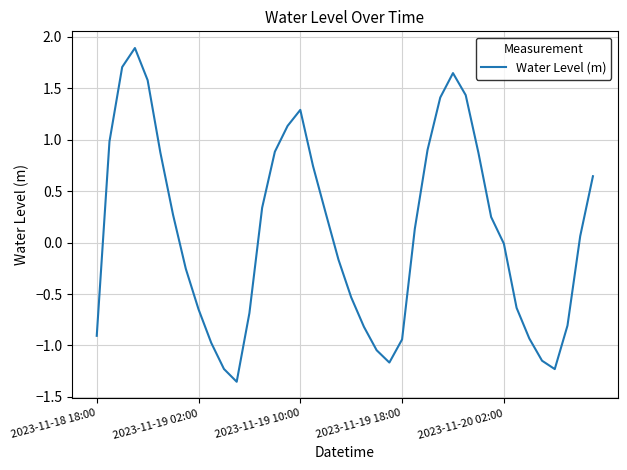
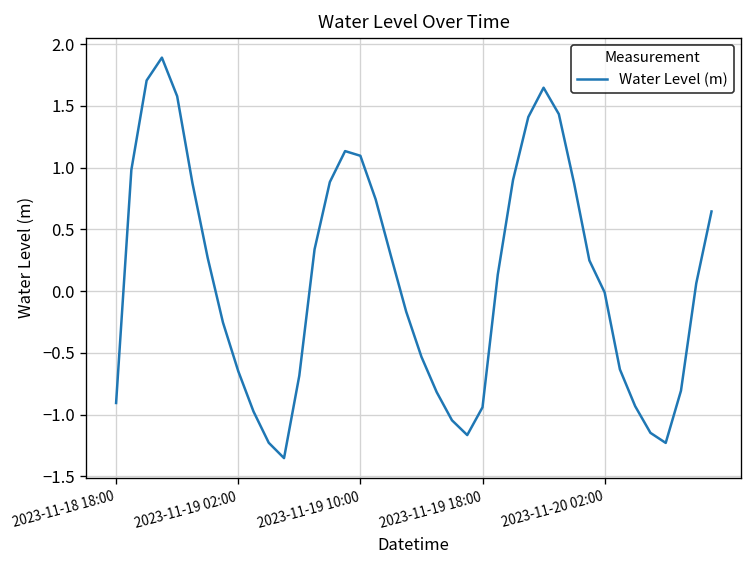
2023-11-19 10:00: 1.29 -> 1.10
